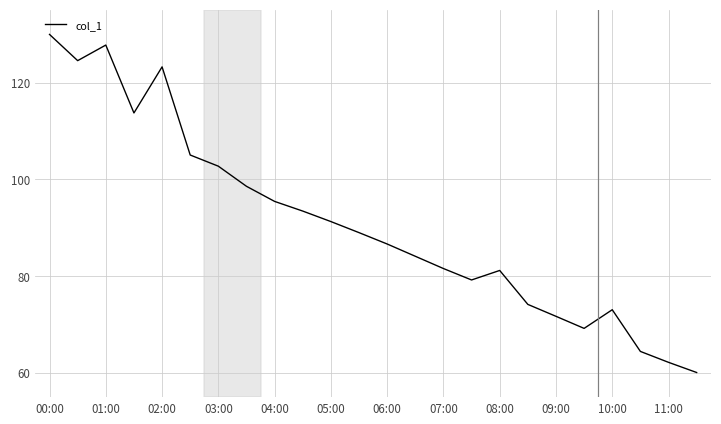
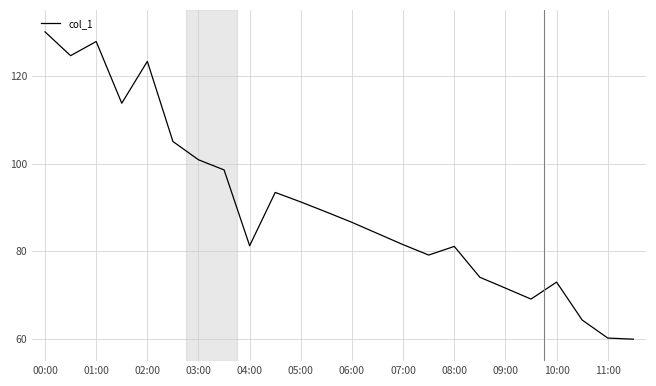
03:00: 103 -> 101
04:00: 95 -> 81
11:00: 62 -> 60
